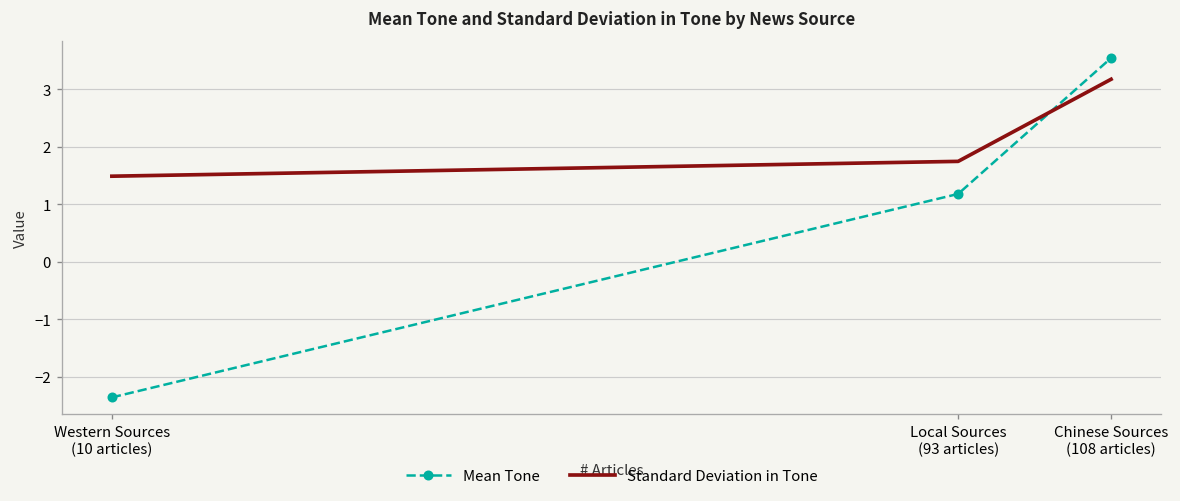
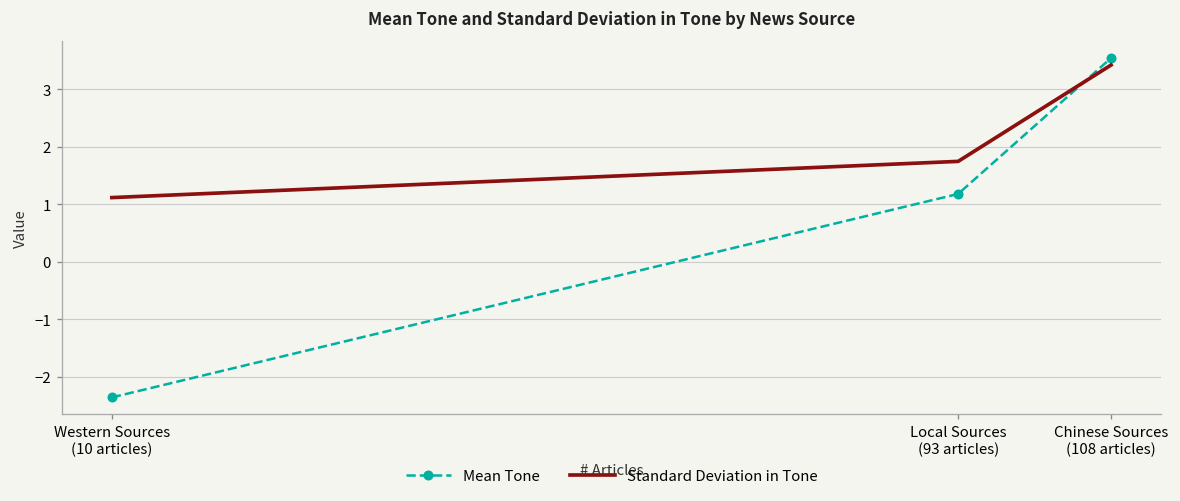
Standard Deviation in Tone, Western Sources (10 articles): 1.5 -> 1.1
Standard Deviation in Tone, Chinese Sources (108 articles): 3.2 -> 3.4
